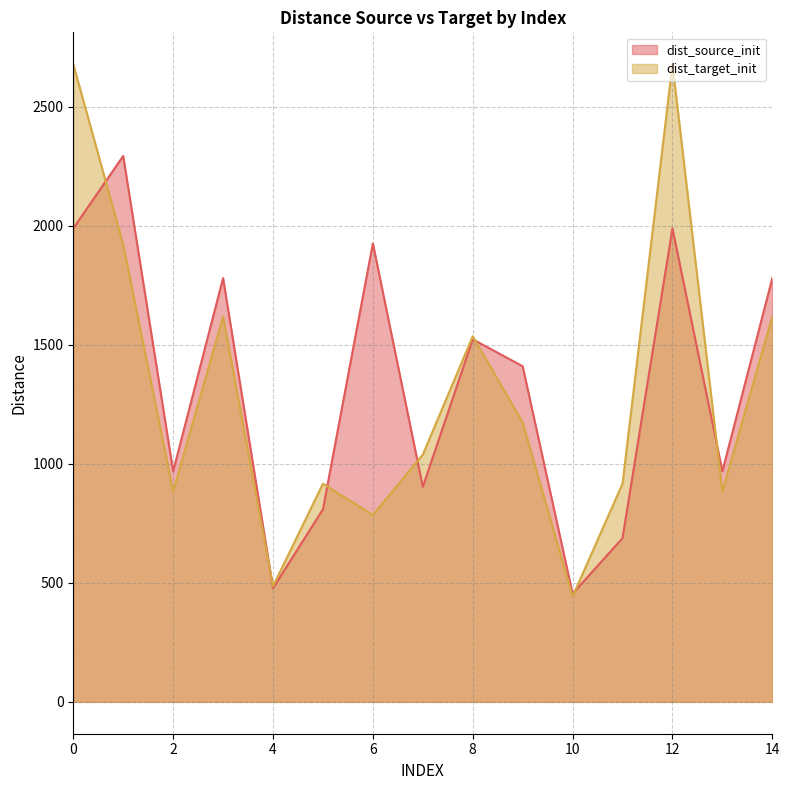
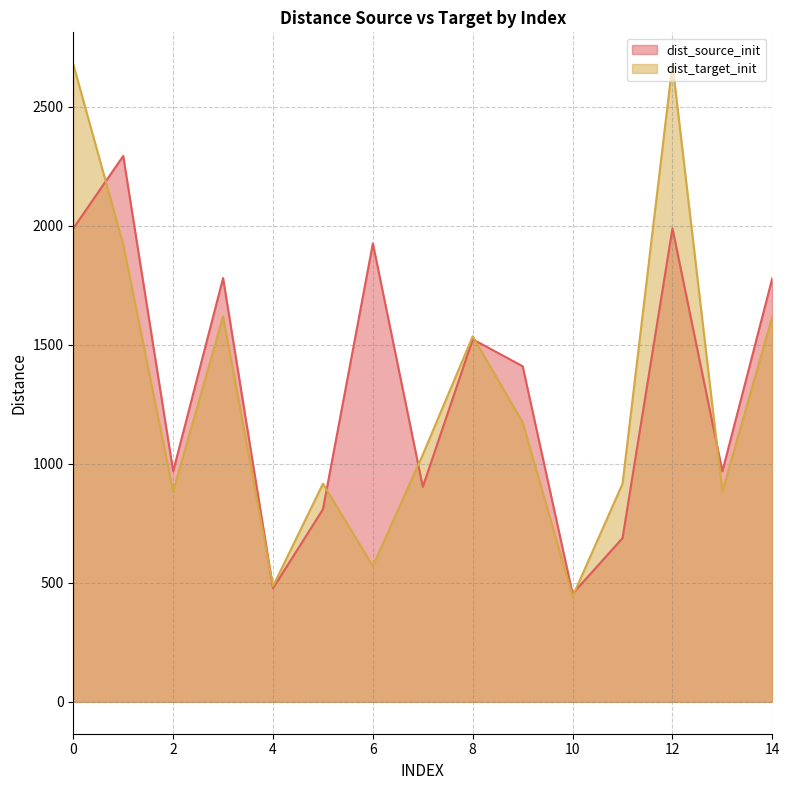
dist_target_init, 6: 790 -> 570
